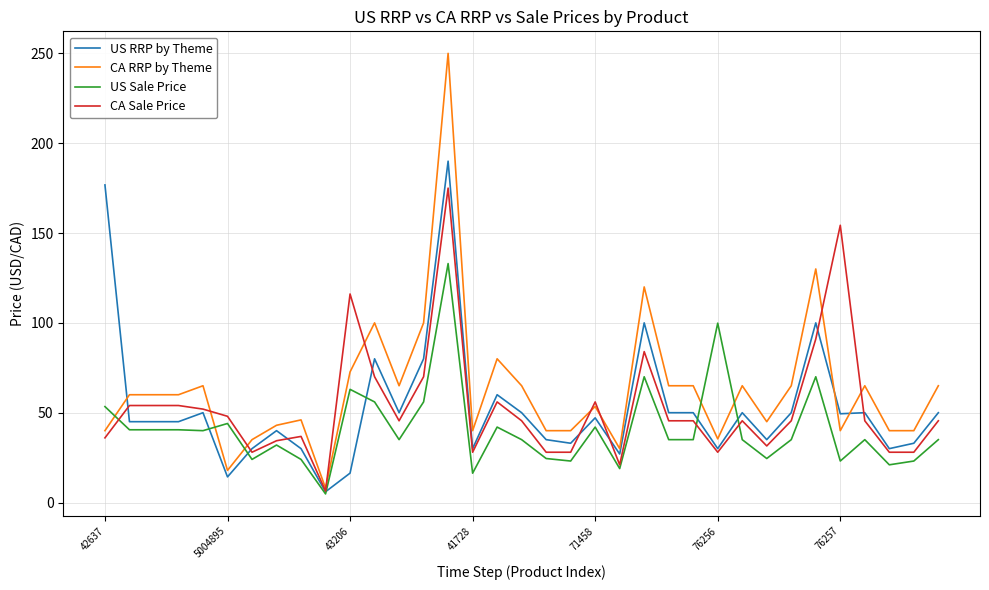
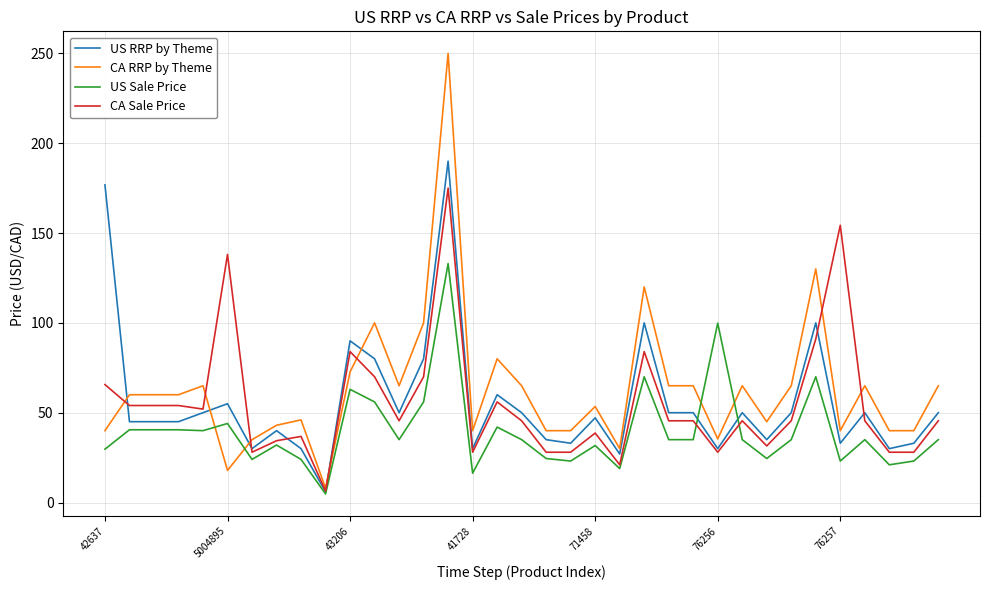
US Sale Price, 42637: 53 -> 30
CA Sale Price, 42637: 36 -> 66
US RRP by Theme, 5004895: 14 -> 55
CA Sale Price, 5004895: 48 -> 138
US RRP by Theme, 43206: 16 -> 90
CA Sale Price, 43206: 116 -> 84
US Sale Price, 71458: 42 -> 32
CA Sale Price, 71458: 56 -> 39
US RRP by Theme, 76257: 49 -> 33
